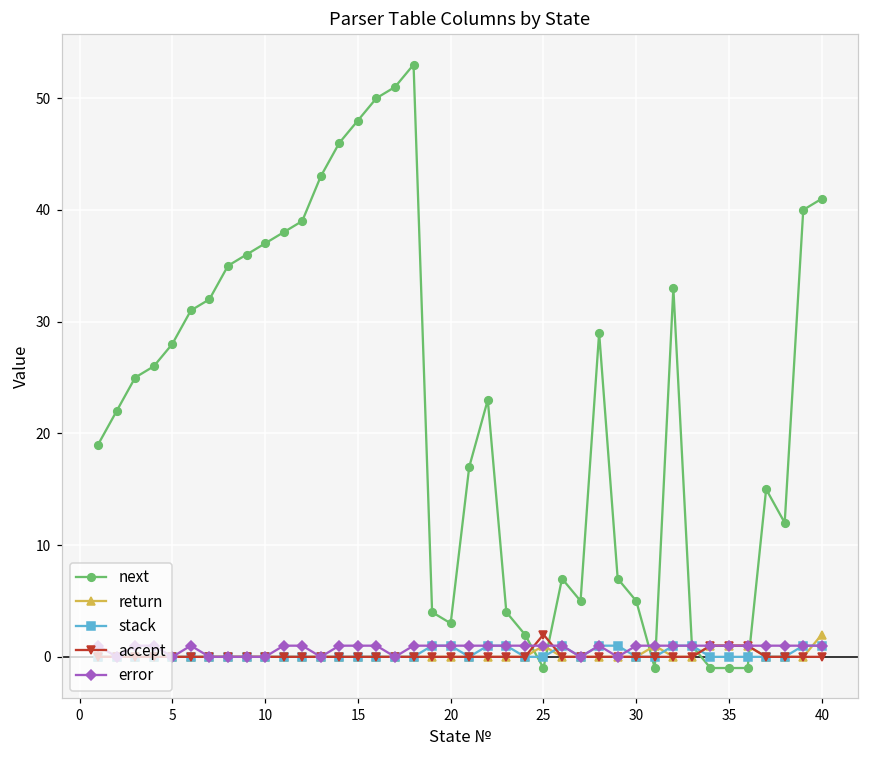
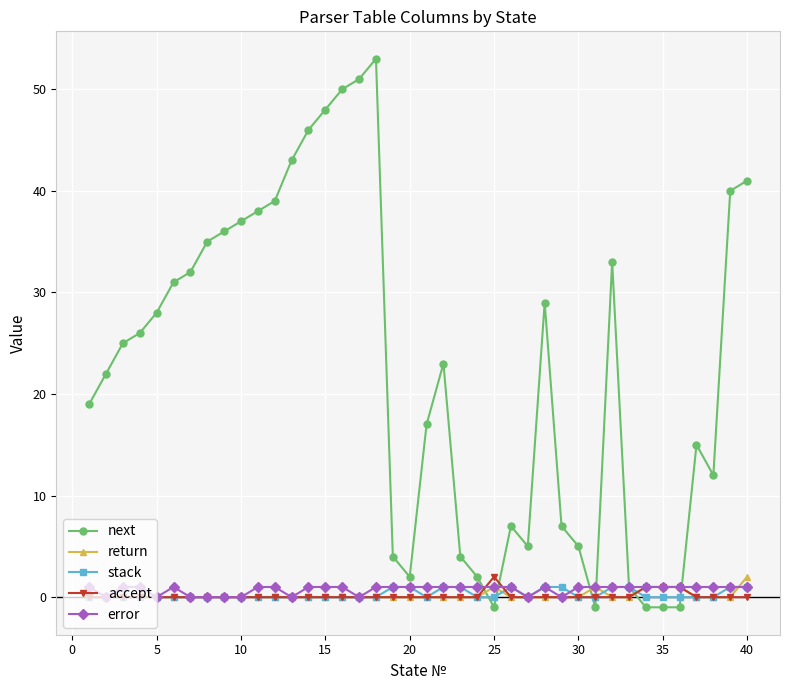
next, 20: 3 -> 2
